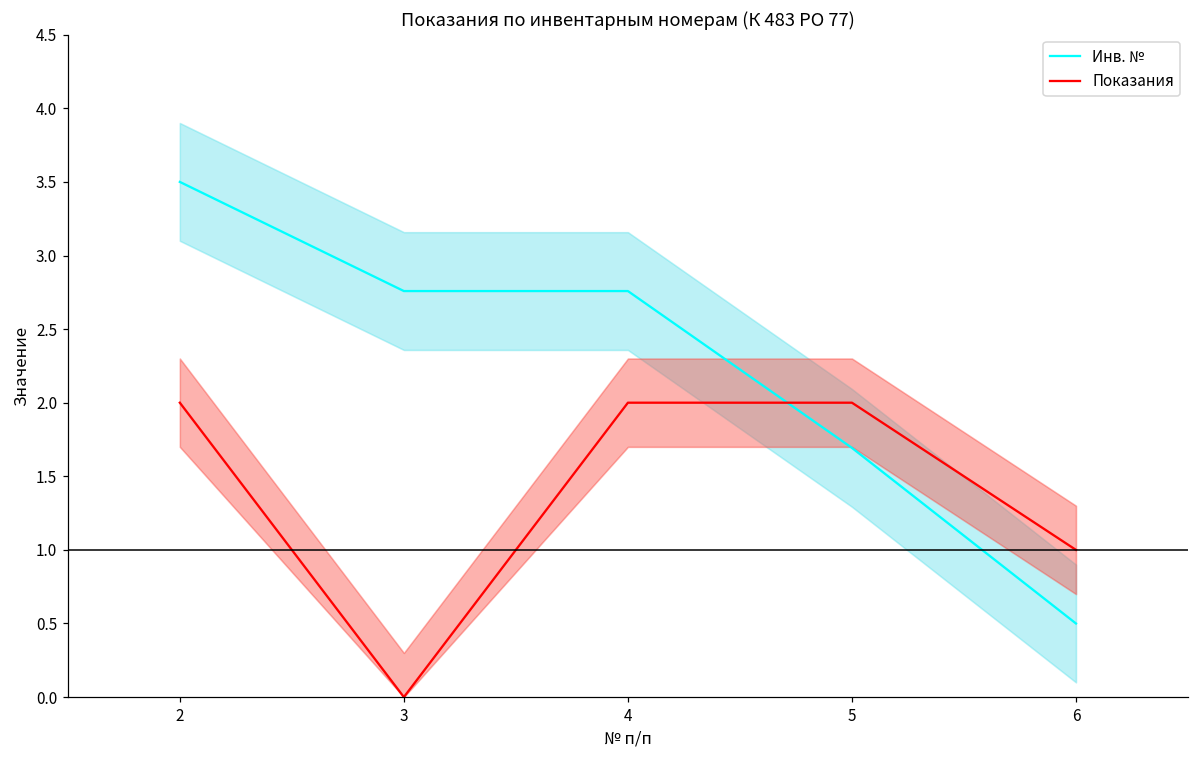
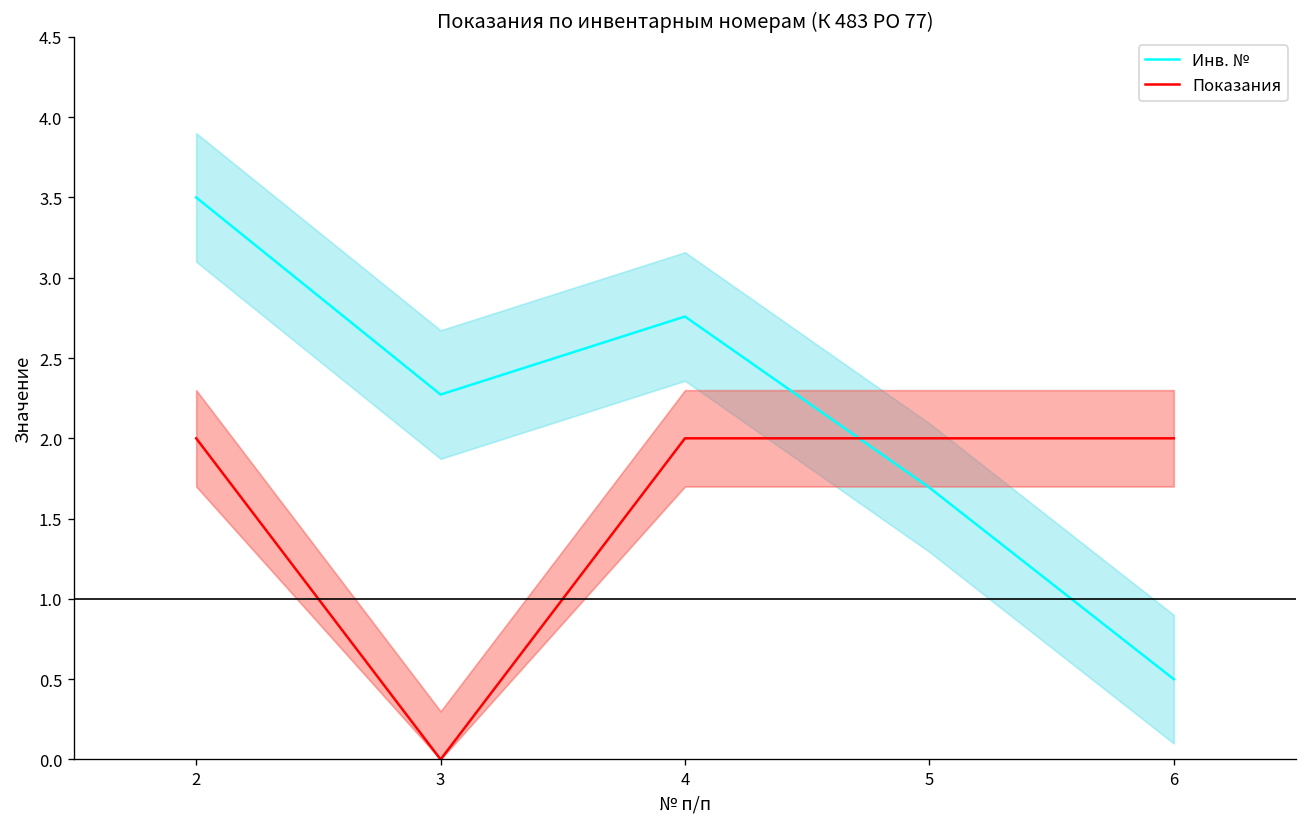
Инв. №, 3: 2.76 -> 2.27
Показания, 6: 1 -> 2
